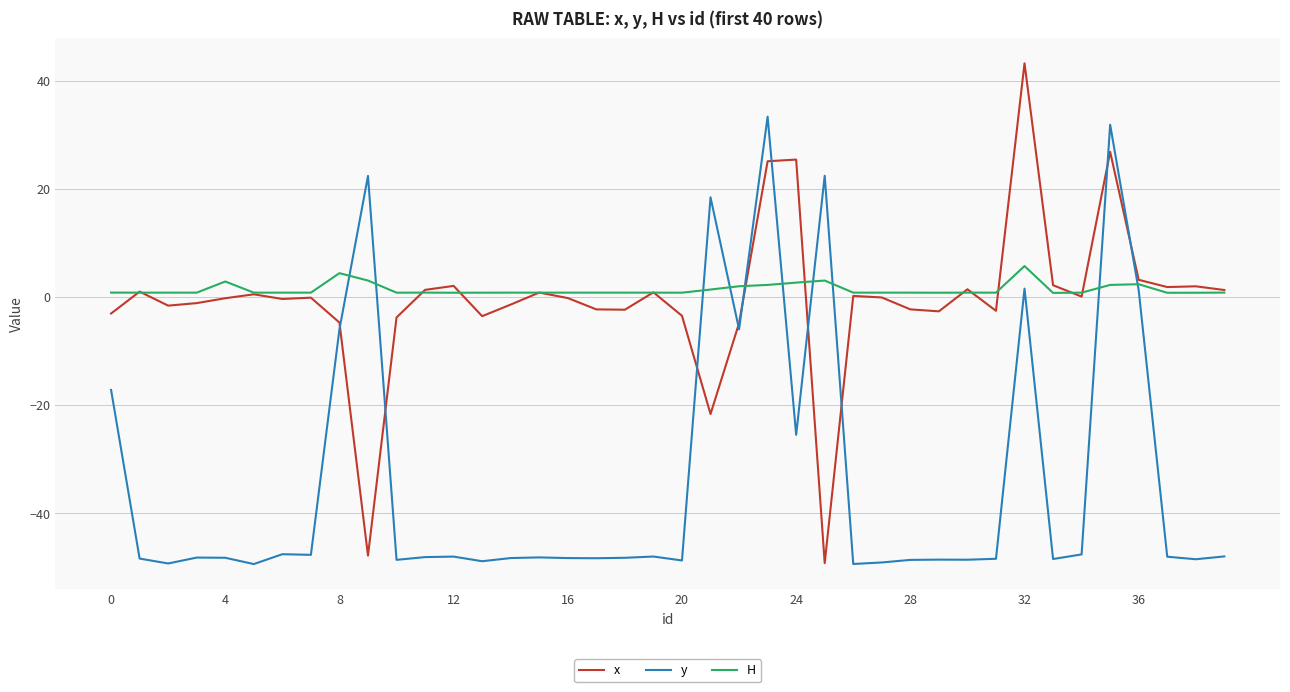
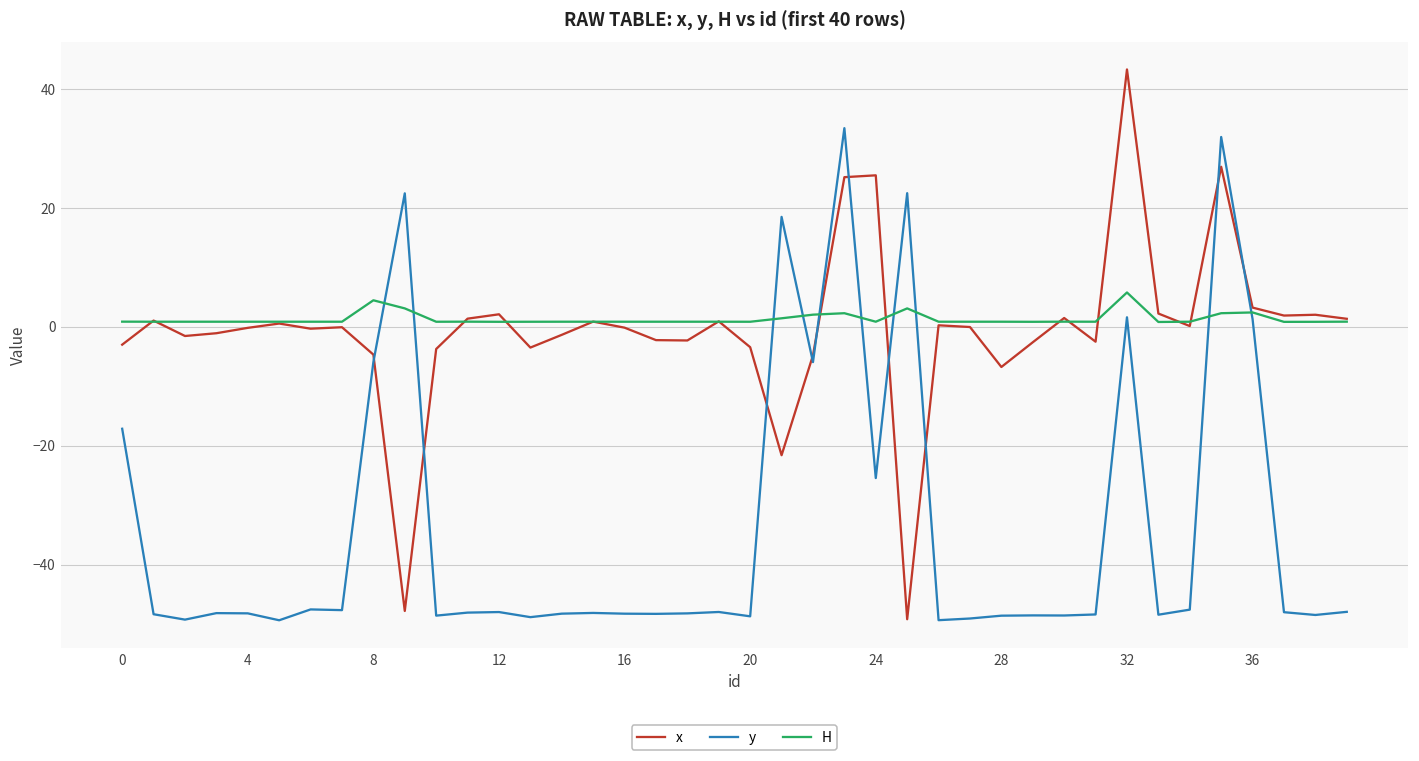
H, 4: 3 -> 1
H, 24: 3 -> 1
x, 28: -2 -> -7
